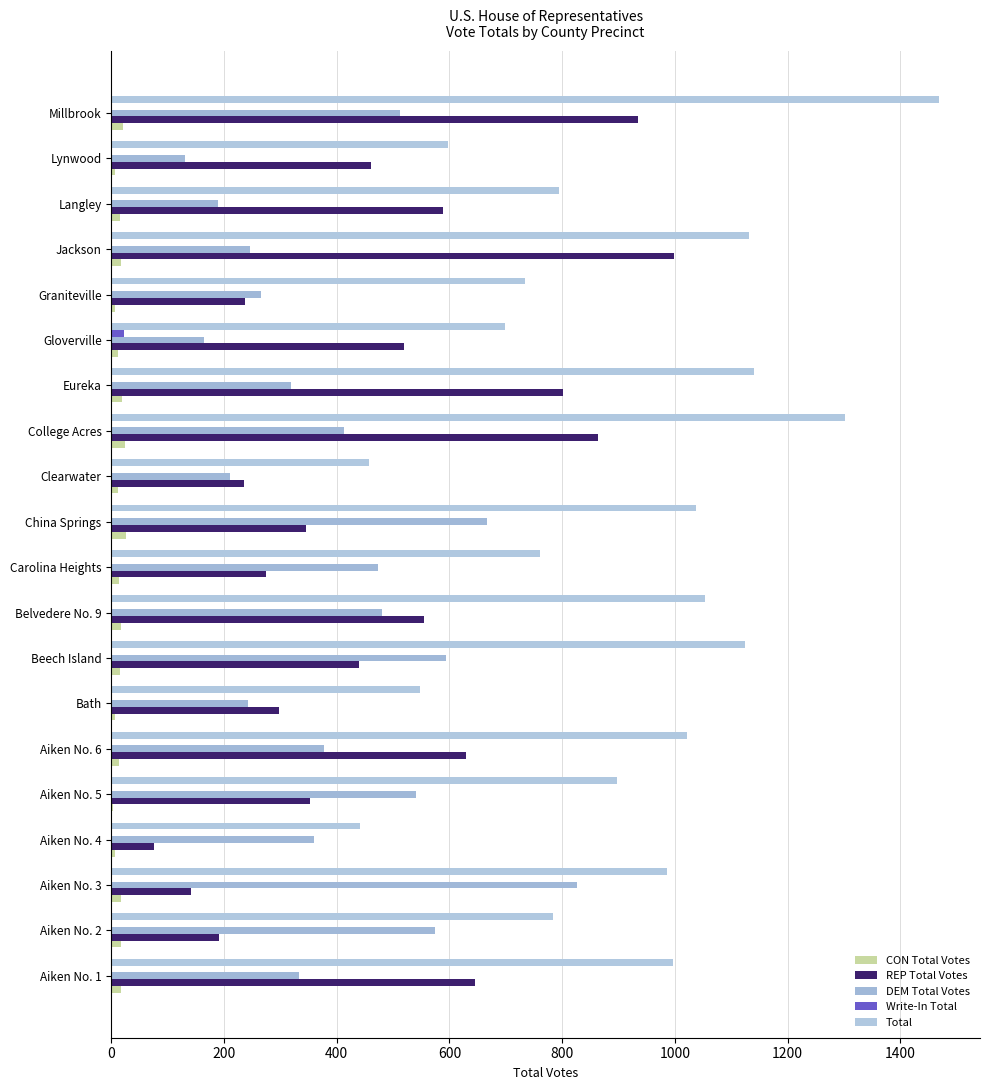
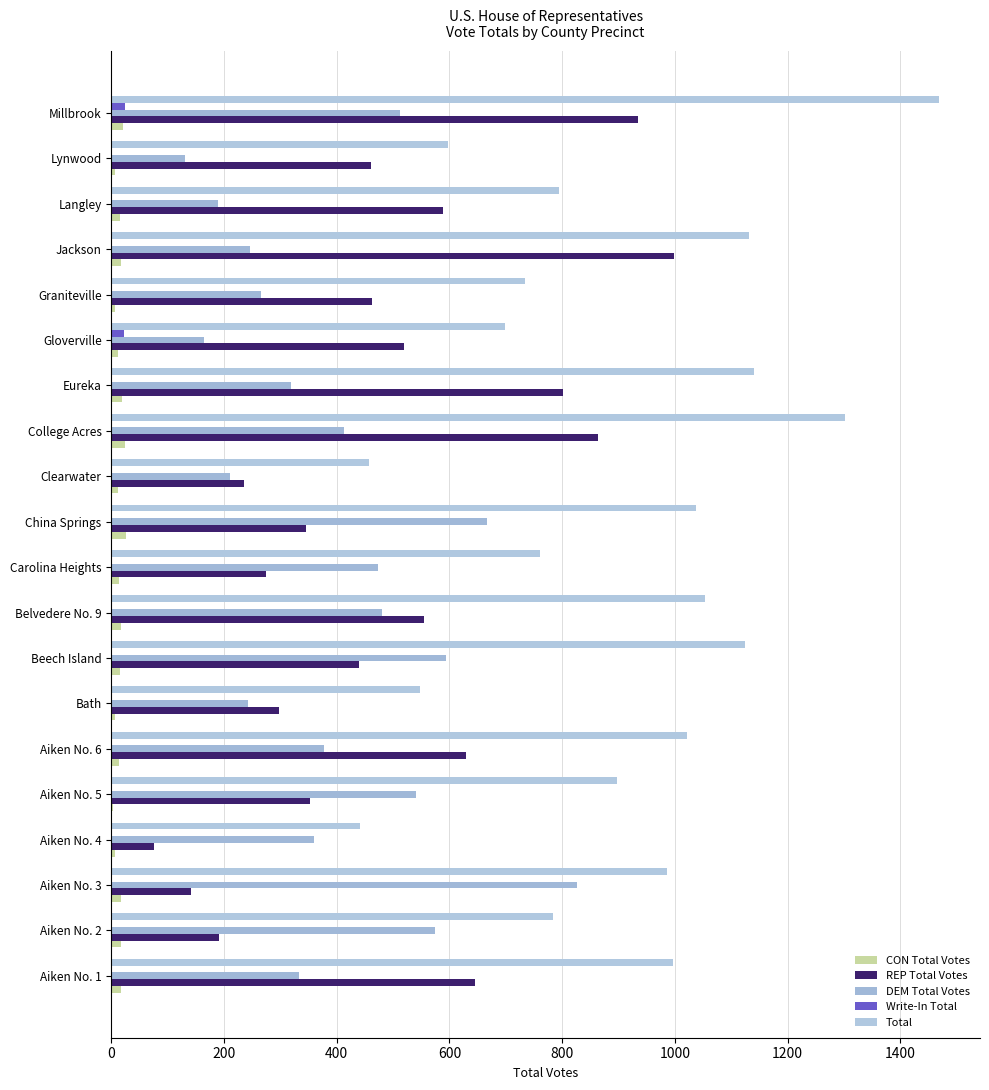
Write-In Total, Millbrook: 0 -> 20
REP Total Votes, Graniteville: 240 -> 460
